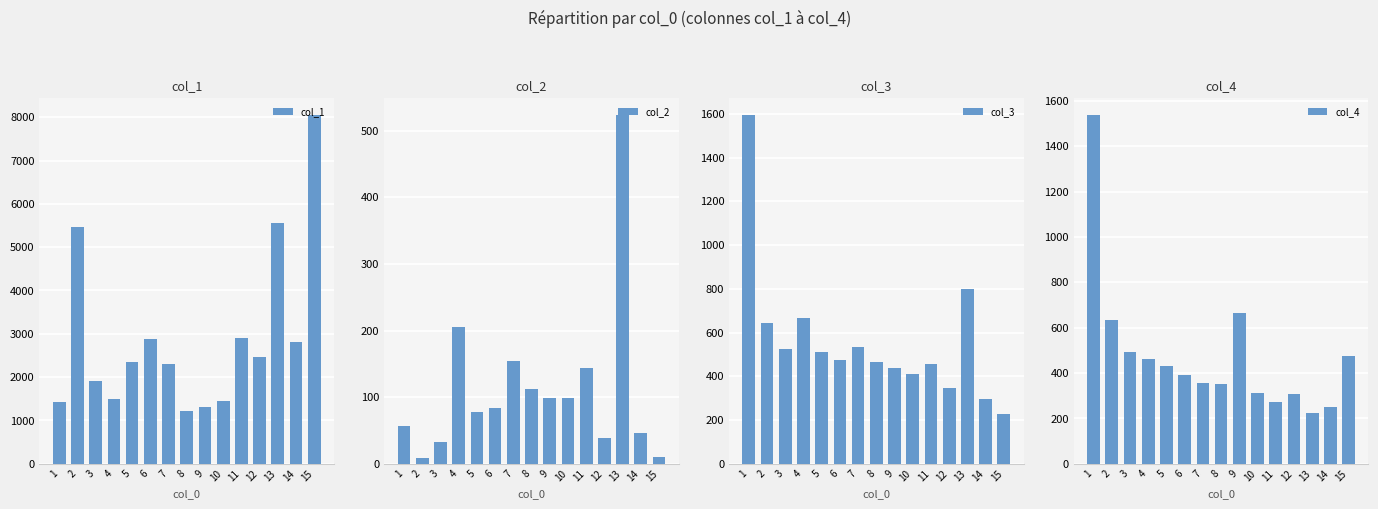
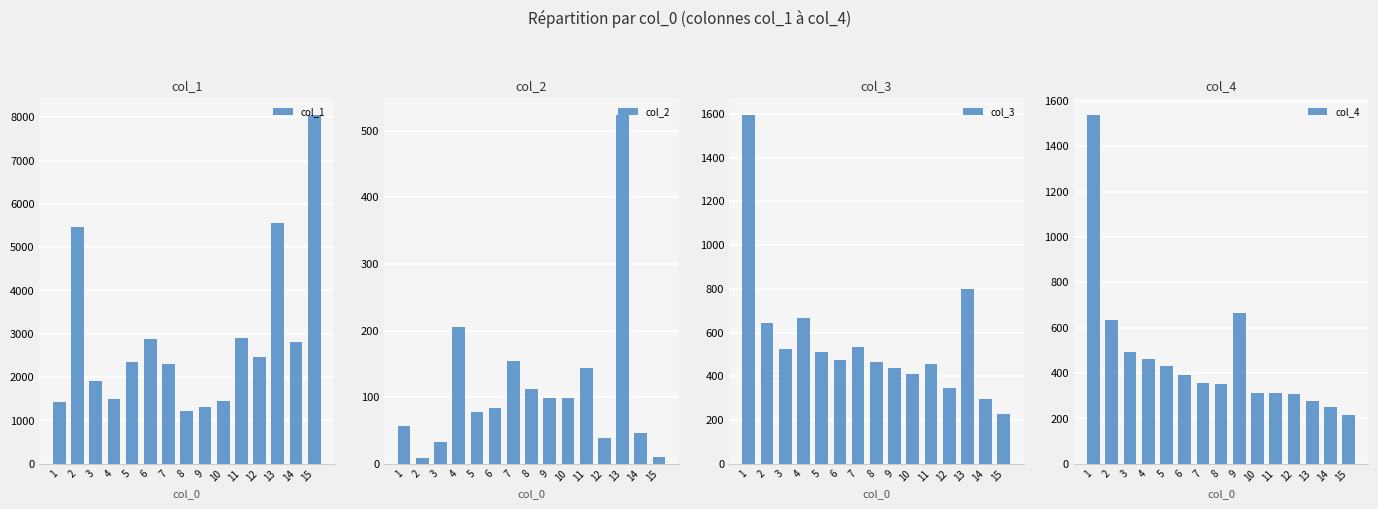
col_4, 11: 270 -> 310
col_4, 13: 220 -> 280
col_4, 15: 480 -> 220
